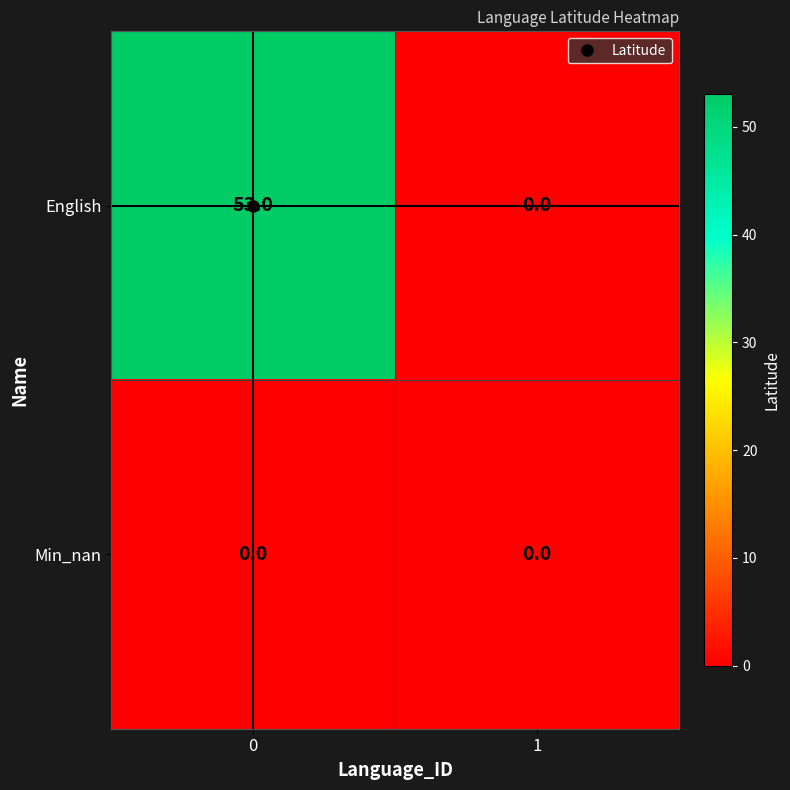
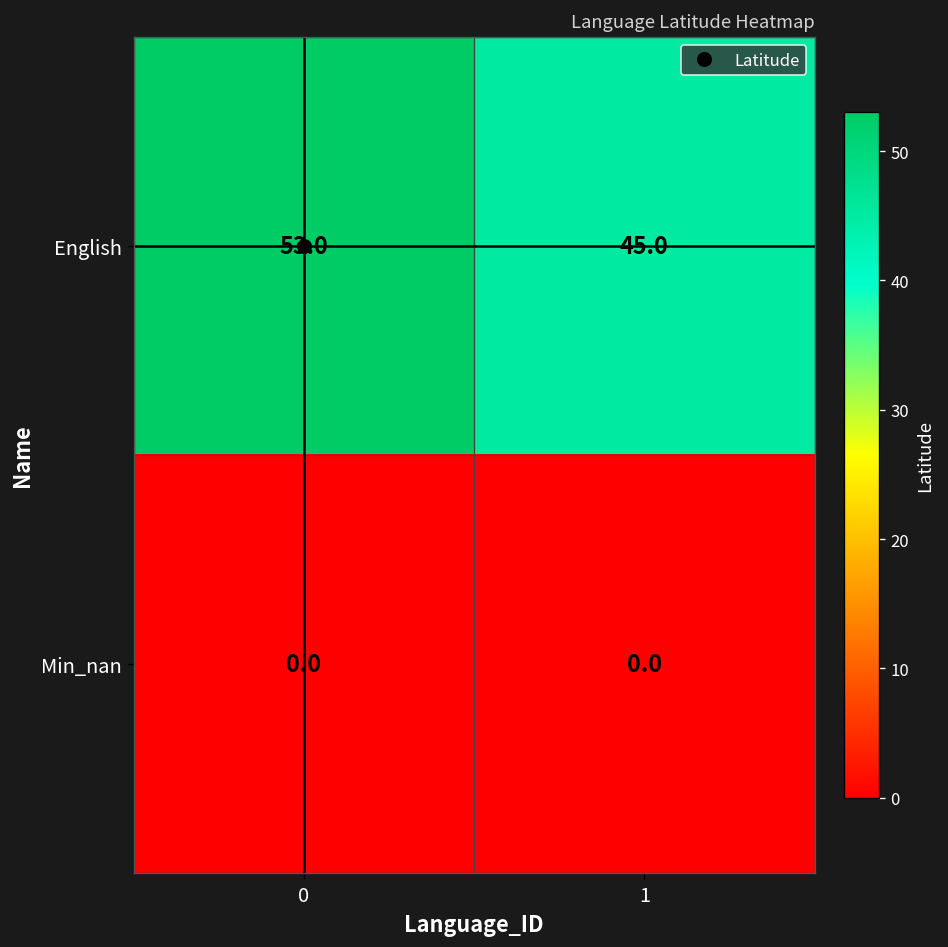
English, 1: 0.0 -> 45.0
